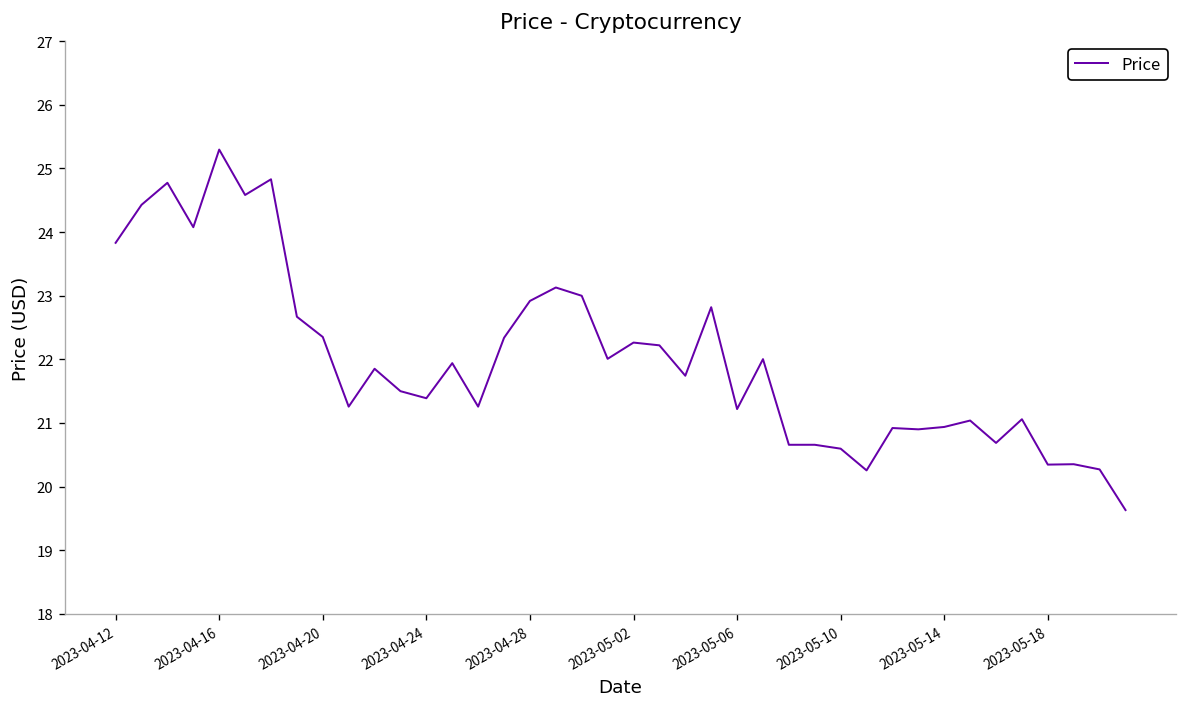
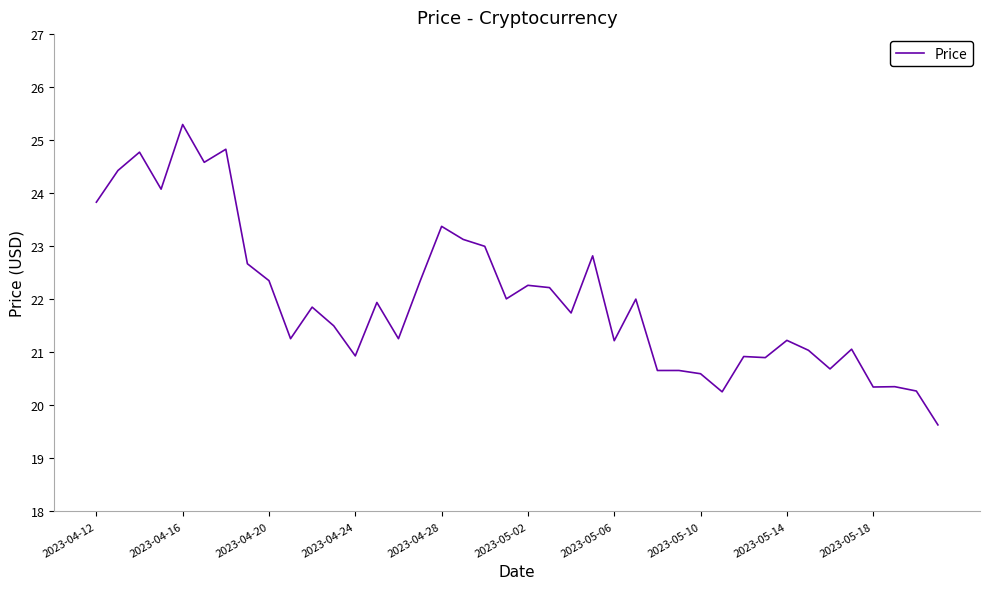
2023-04-24: 21.4 -> 20.9
2023-04-28: 22.9 -> 23.4
2023-05-14: 20.9 -> 21.2
